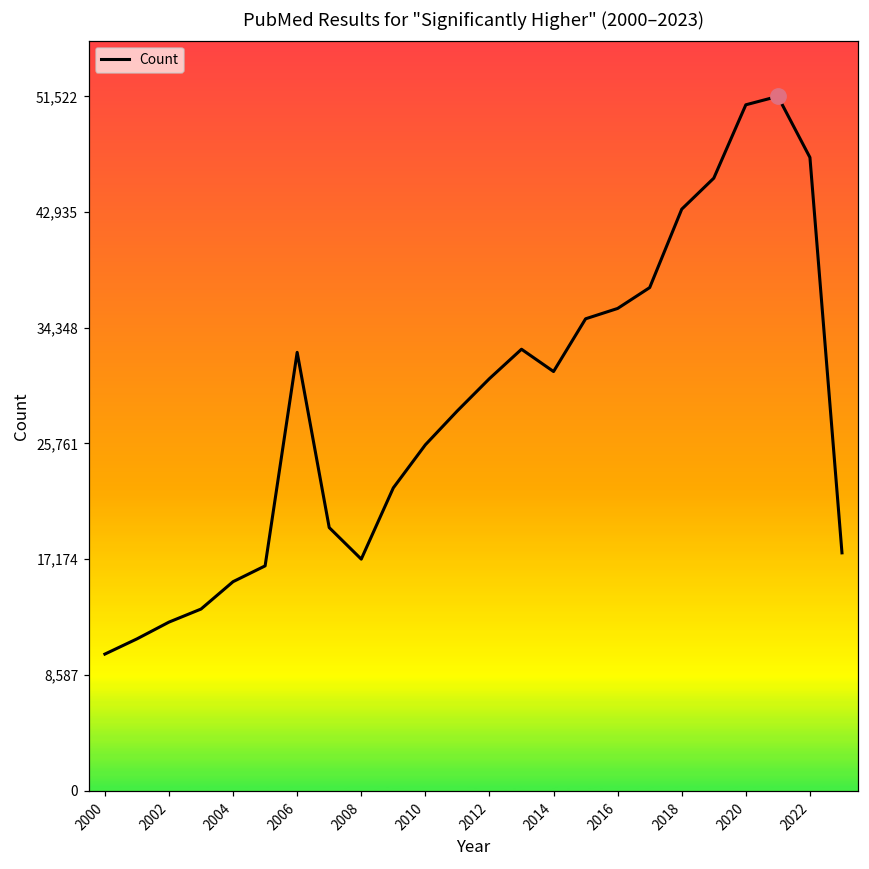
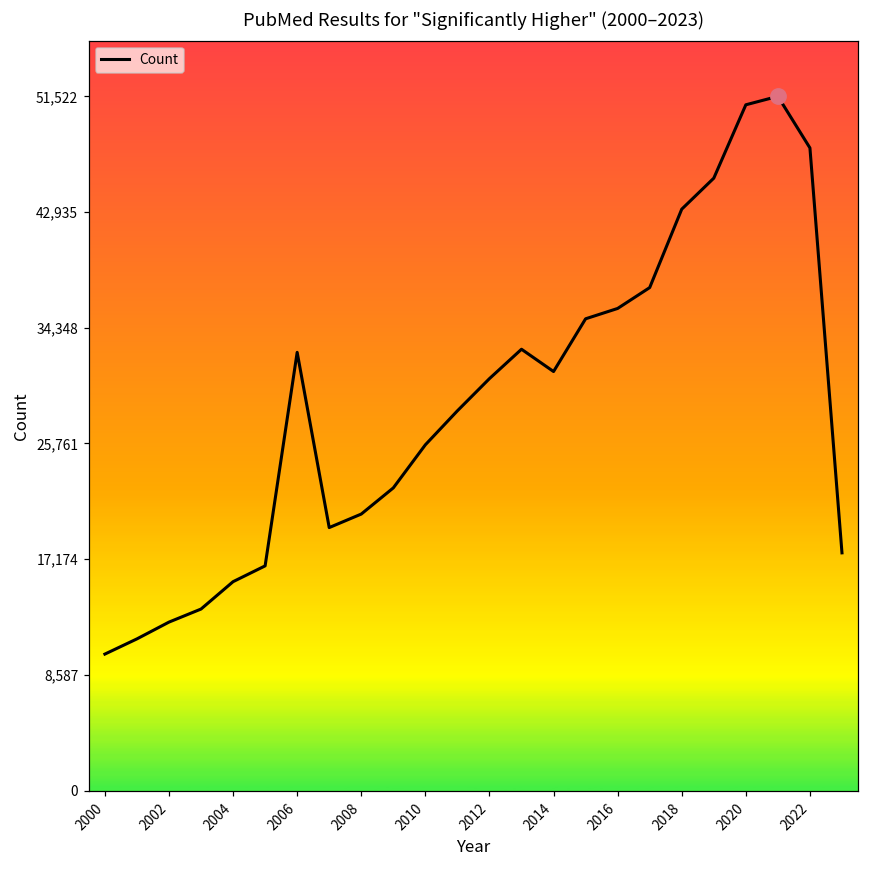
Count, 2008: 17,200 -> 20,500
Count, 2022: 47,000 -> 47,700
